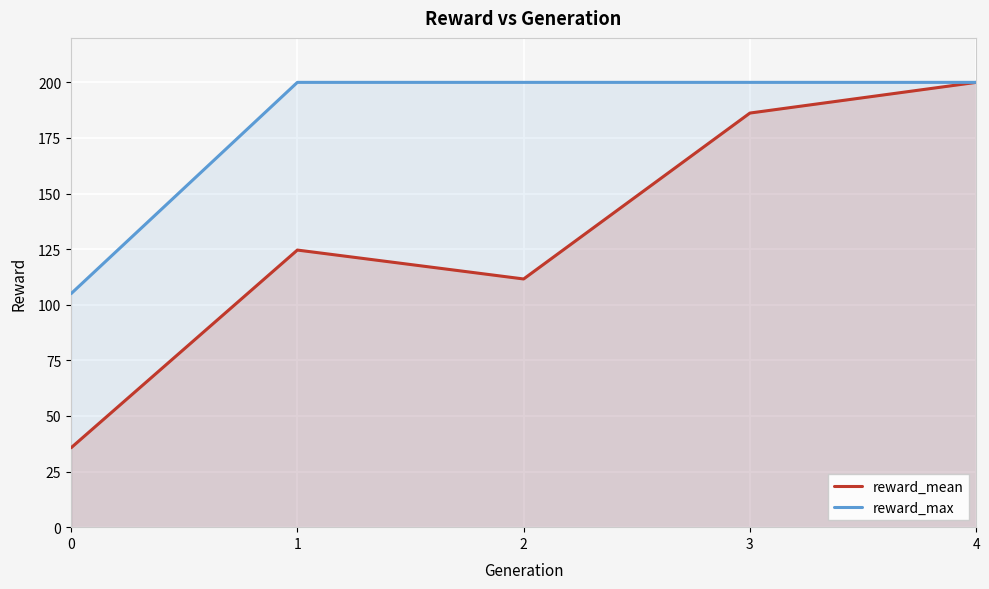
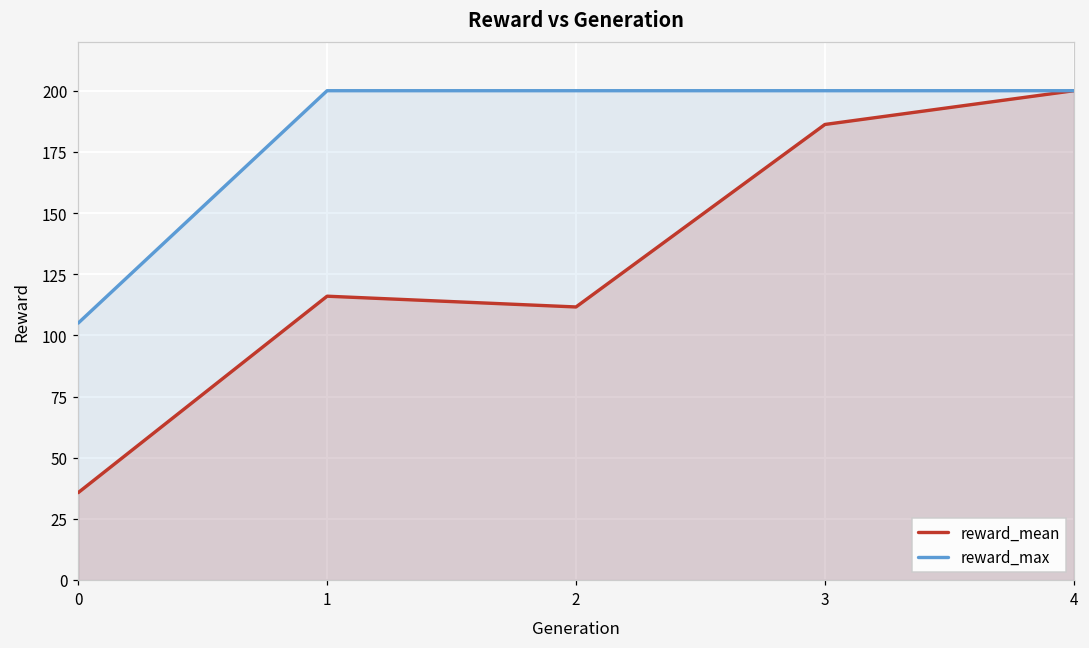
reward_mean, 1: 125 -> 116
